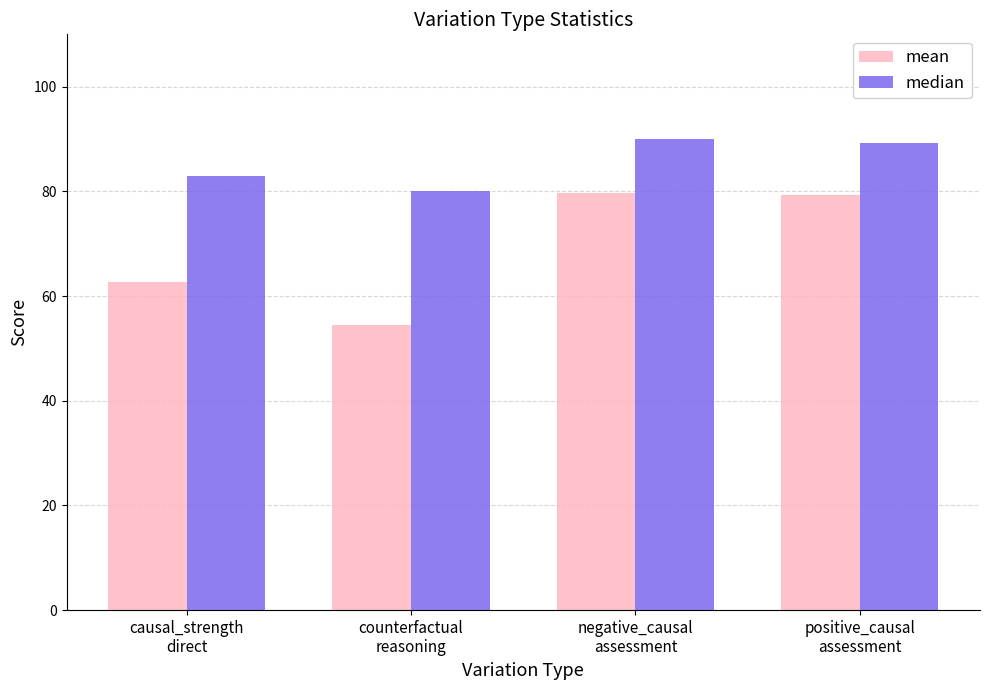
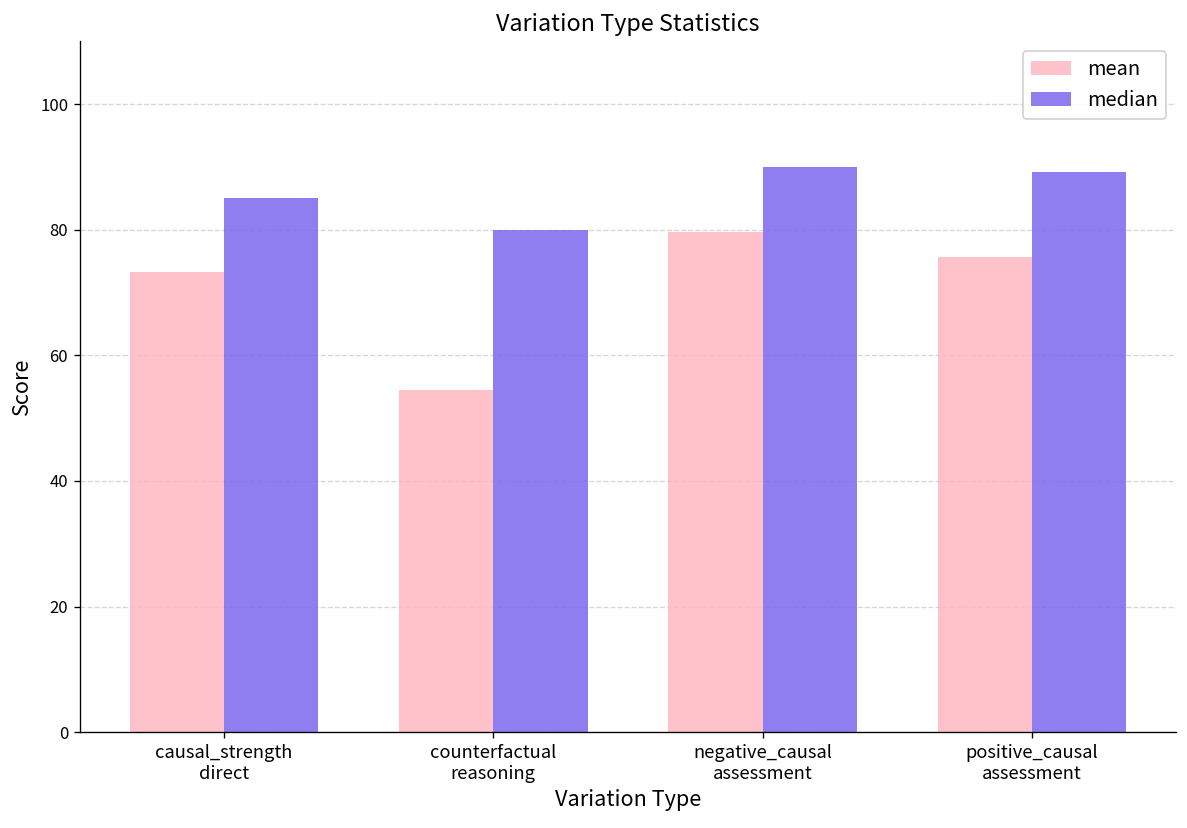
mean, causal_strength direct: 63 -> 73
median, causal_strength direct: 83 -> 85
mean, positive_causal assessment: 79 -> 76
